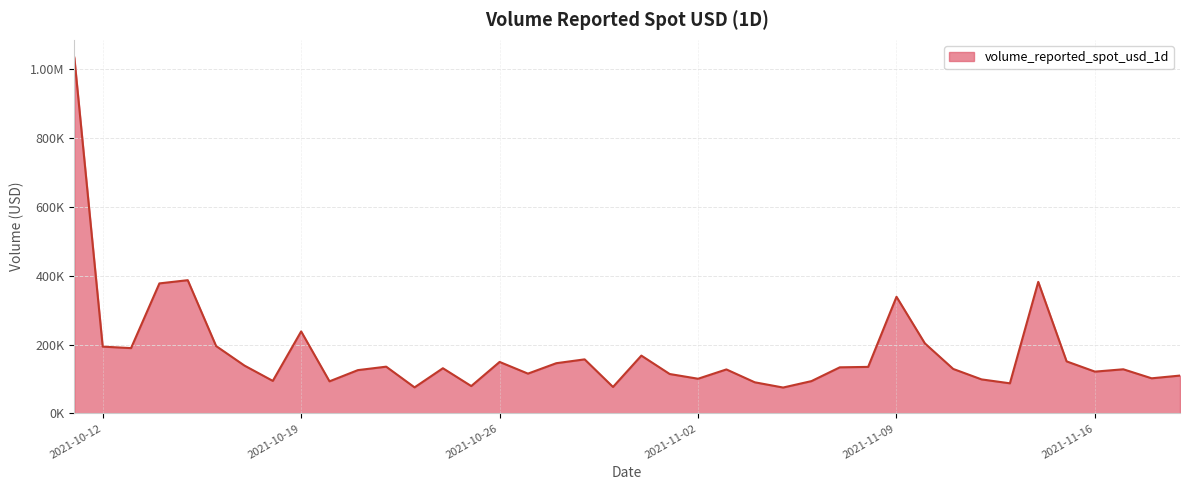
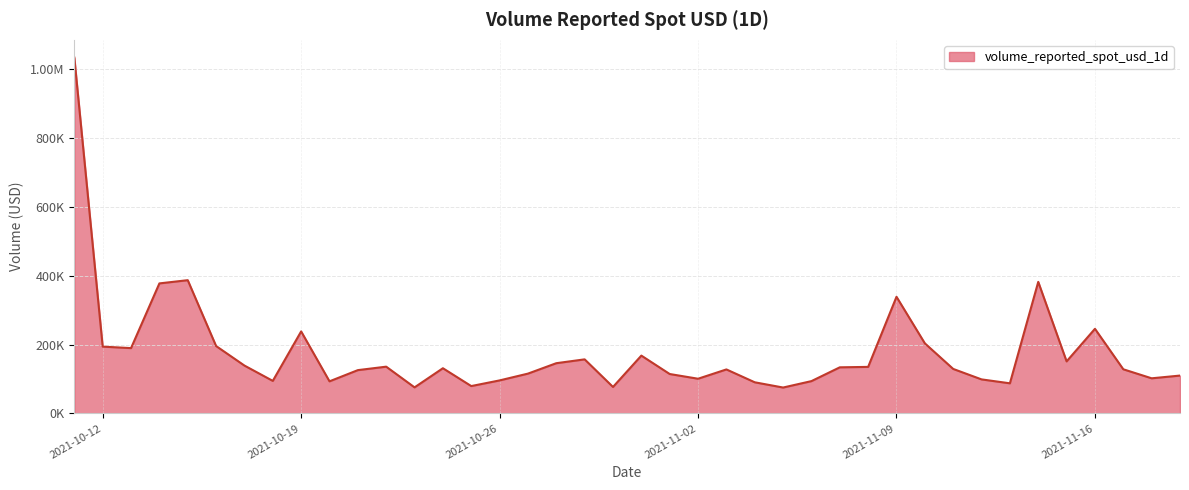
2021-10-26: 150000 -> 100000
2021-11-16: 120000 -> 250000
